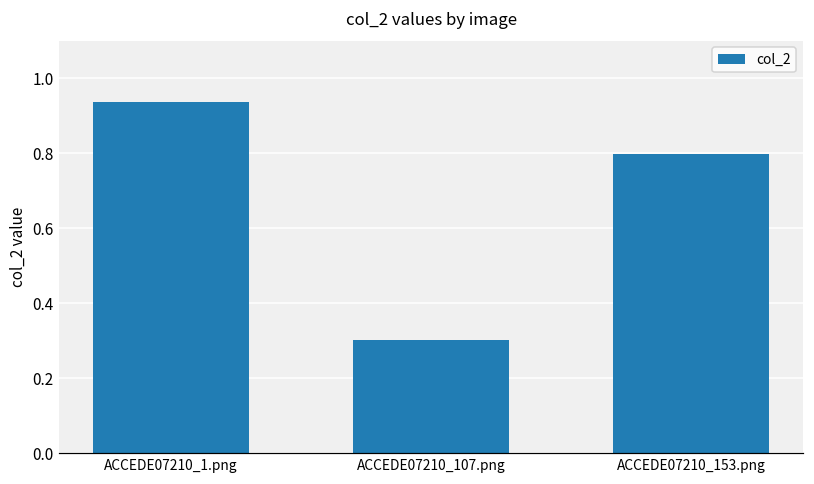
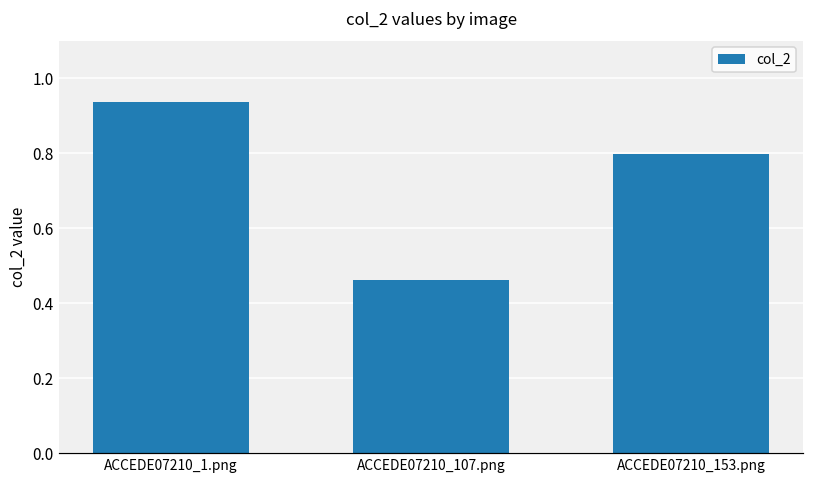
ACCEDE07210_107.png: 0.30 -> 0.46
